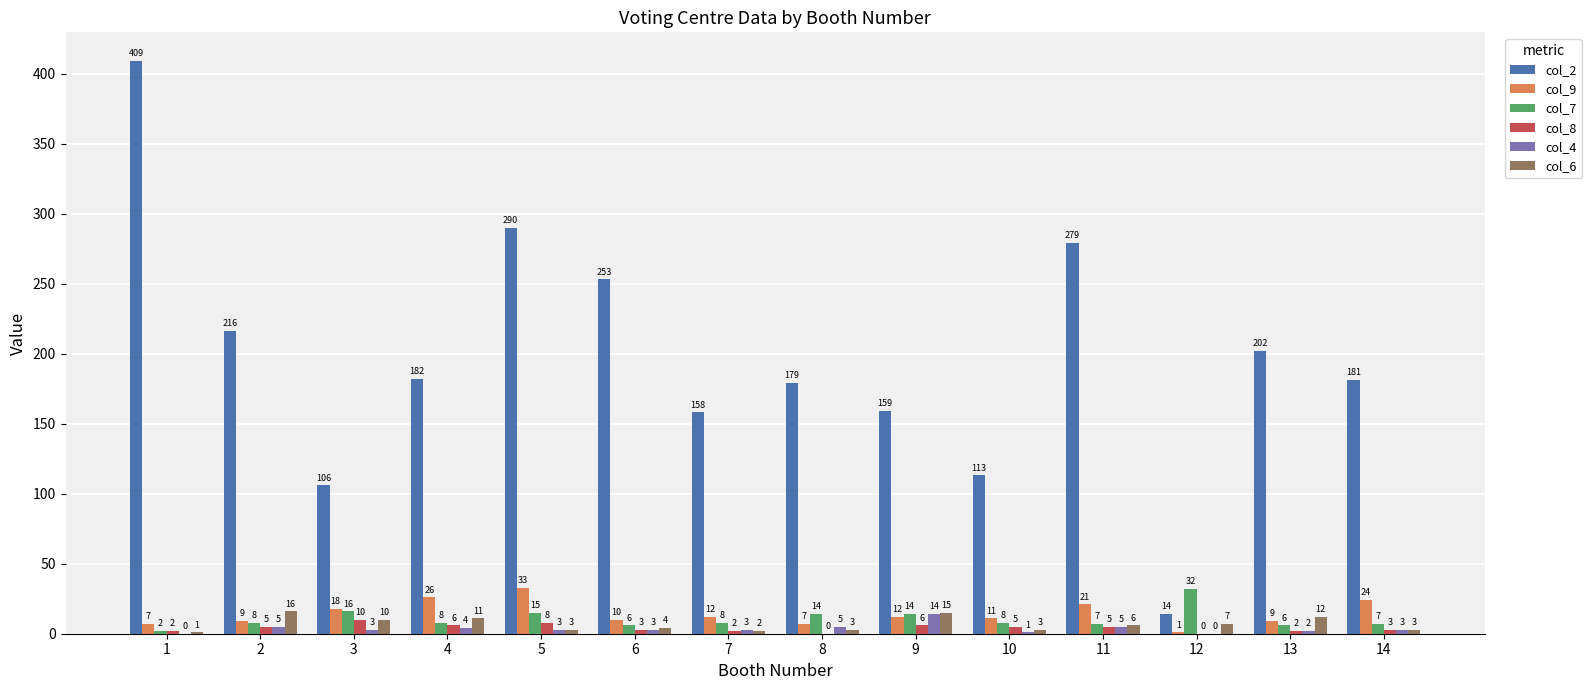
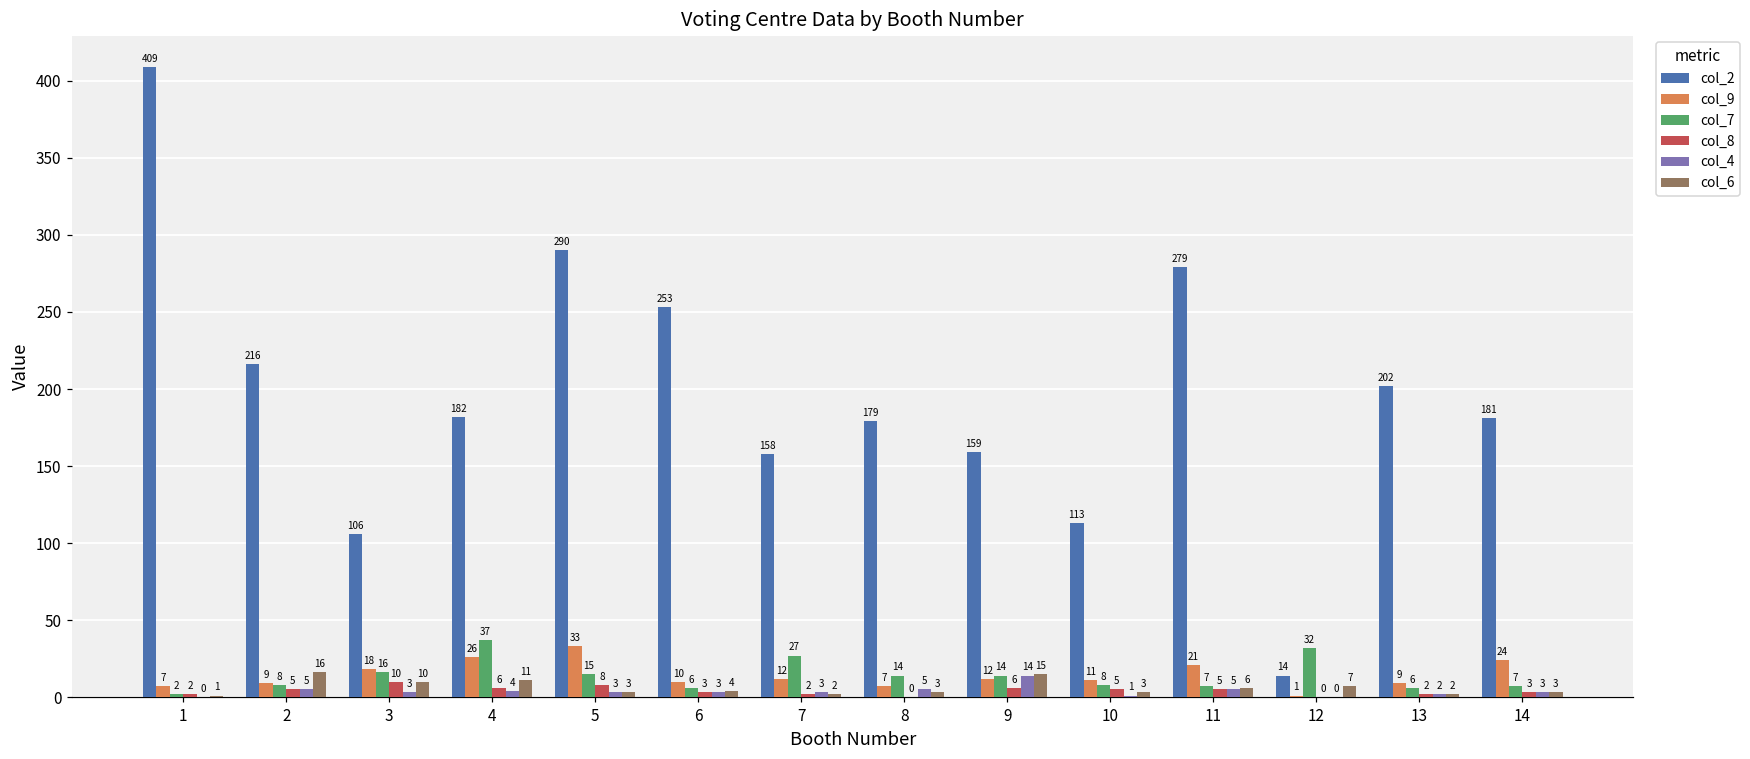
col_7, 4: 8 -> 37
col_7, 7: 8 -> 27
col_6, 13: 12 -> 2
